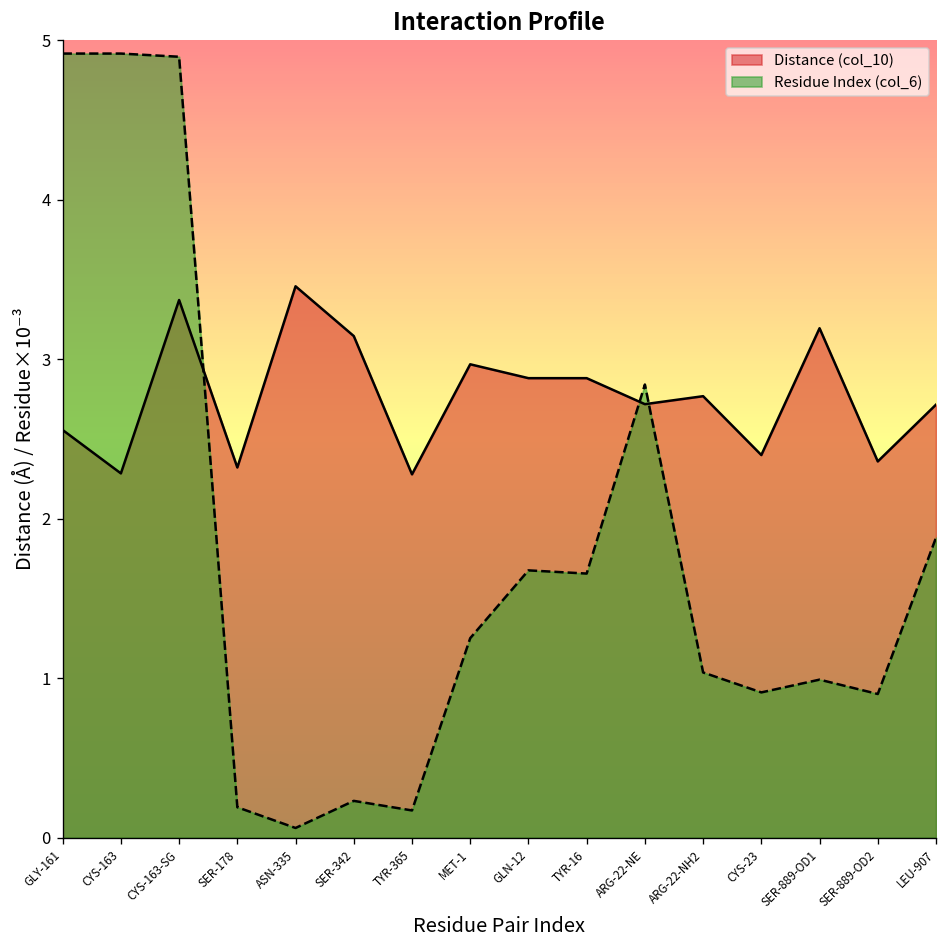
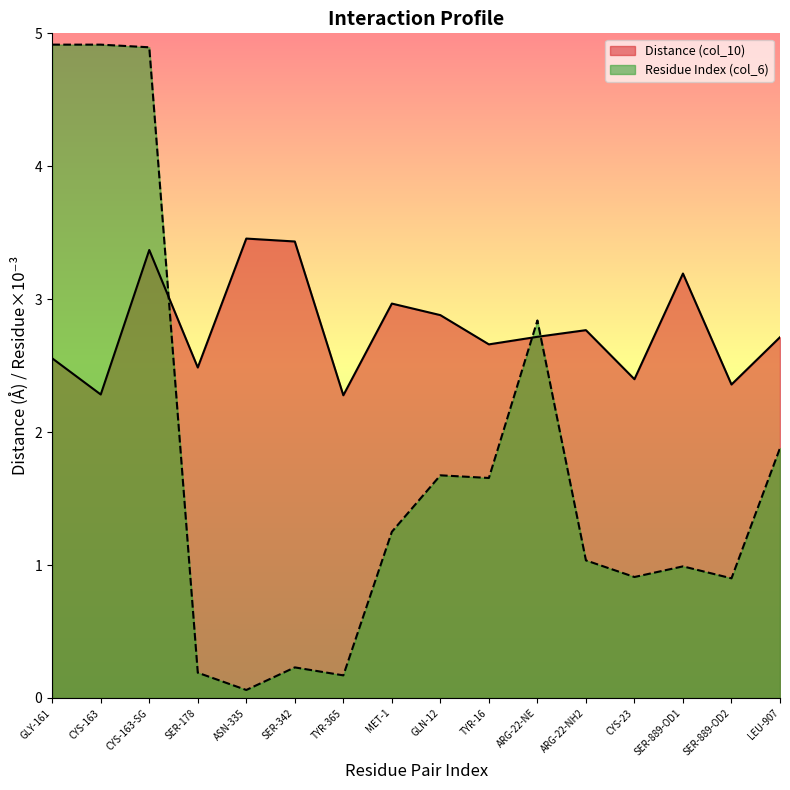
Distance (col_10), SER-178: 2.32 -> 2.49
Distance (col_10), SER-342: 3.14 -> 3.43
Distance (col_10), TYR-16: 2.88 -> 2.66
